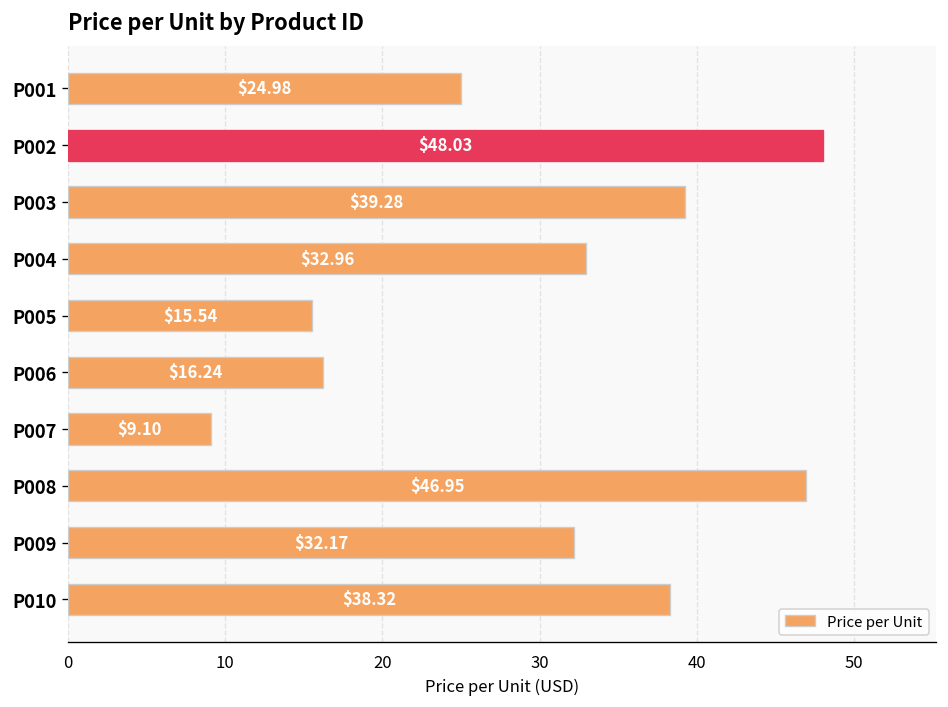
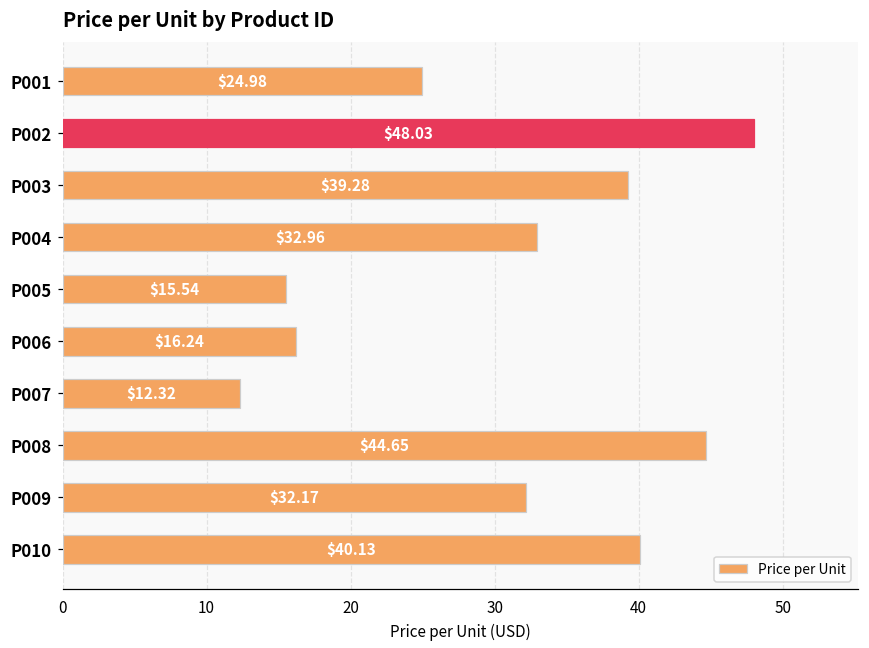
P007: $9.10 -> $12.32
P008: $46.95 -> $44.65
P010: $38.32 -> $40.13
